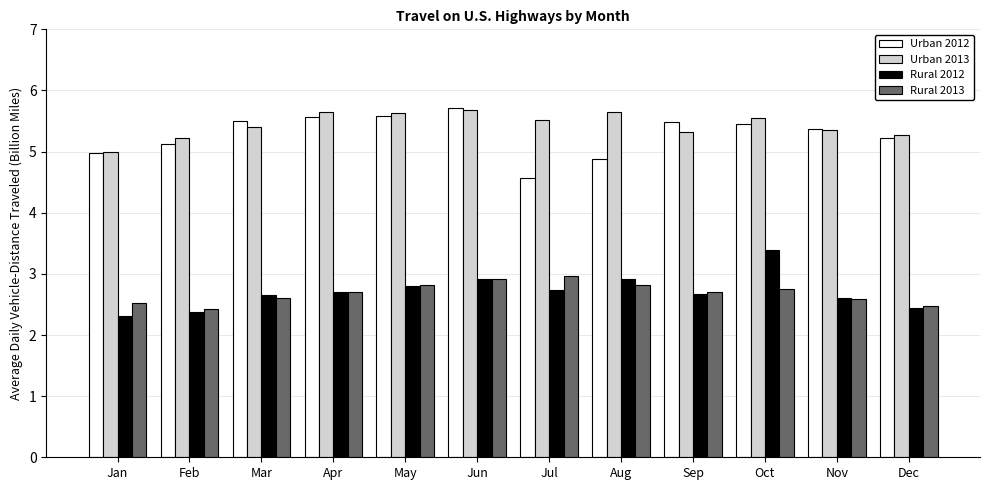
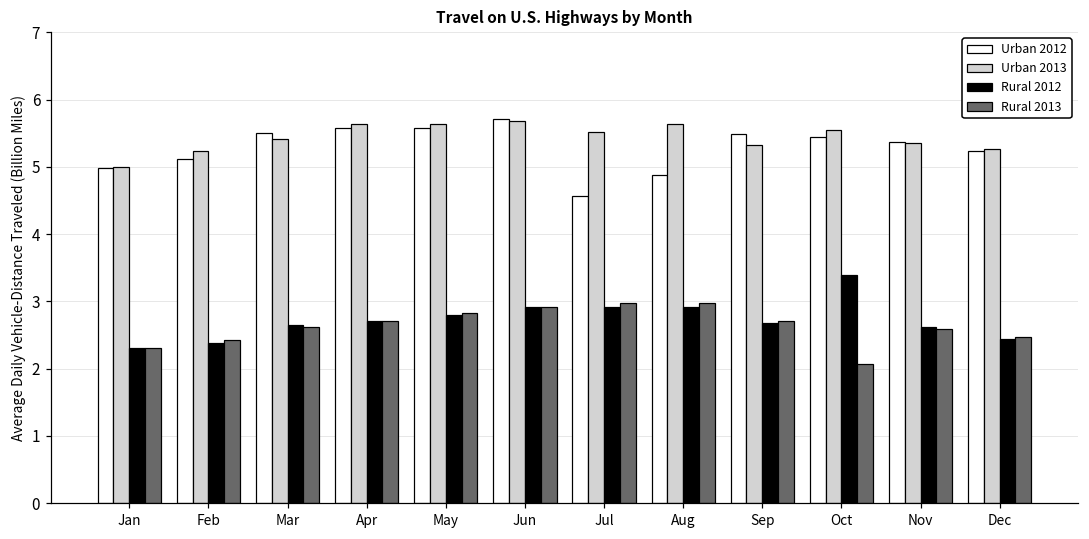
Rural 2013, Jan: 2.5 -> 2.3
Rural 2012, Jul: 2.7 -> 2.9
Rural 2013, Aug: 2.8 -> 3.0
Rural 2013, Oct: 2.8 -> 2.1
